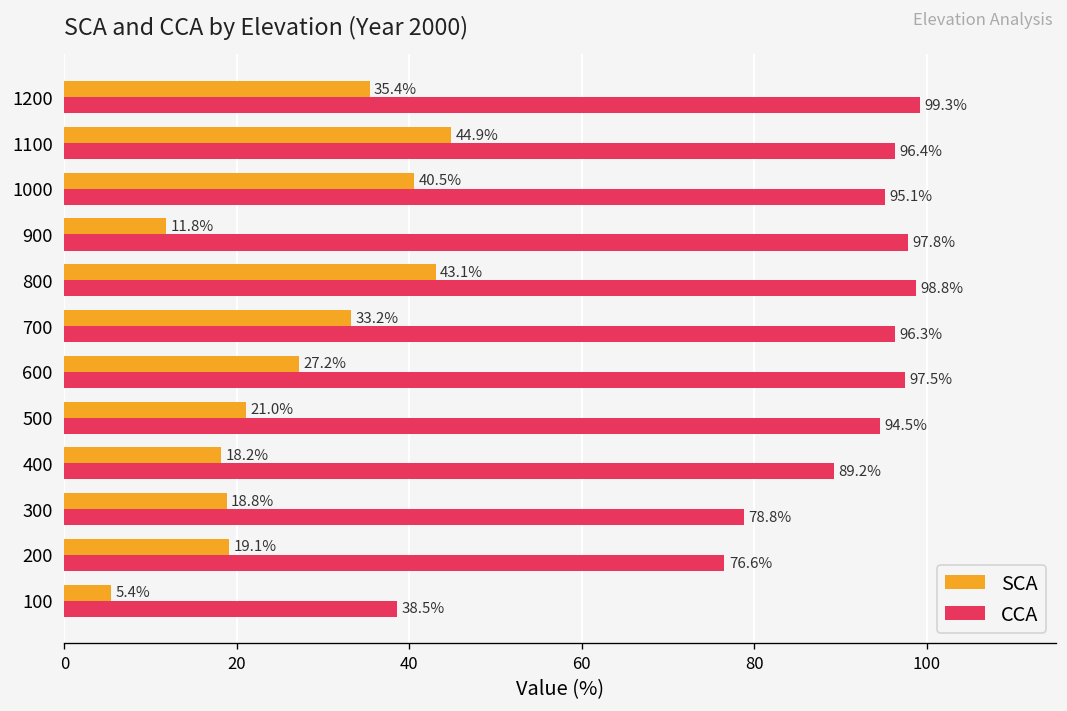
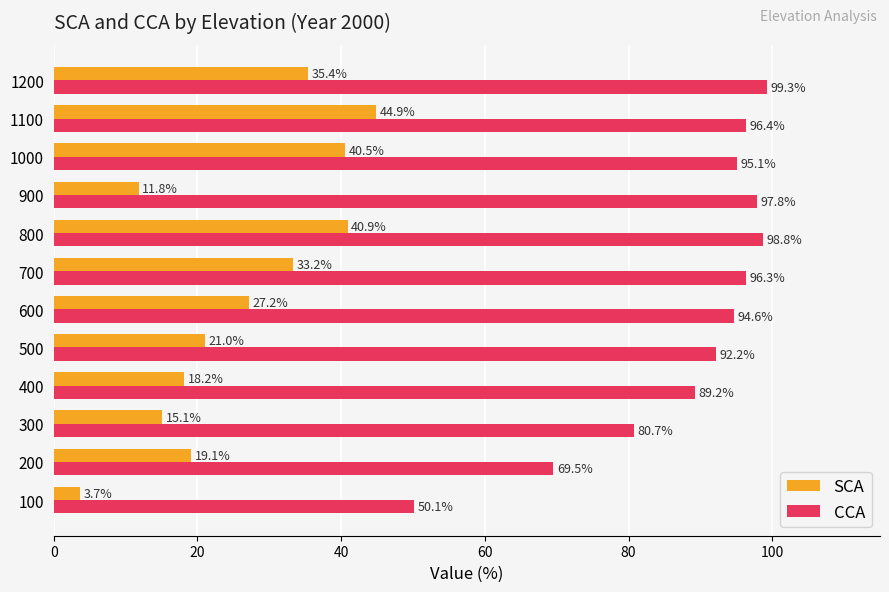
SCA, 800: 43.1% -> 40.9%
CCA, 600: 97.5% -> 94.6%
CCA, 500: 94.5% -> 92.2%
SCA, 300: 18.8% -> 15.1%
CCA, 300: 78.8% -> 80.7%
CCA, 200: 76.6% -> 69.5%
SCA, 100: 5.4% -> 3.7%
CCA, 100: 38.5% -> 50.1%
